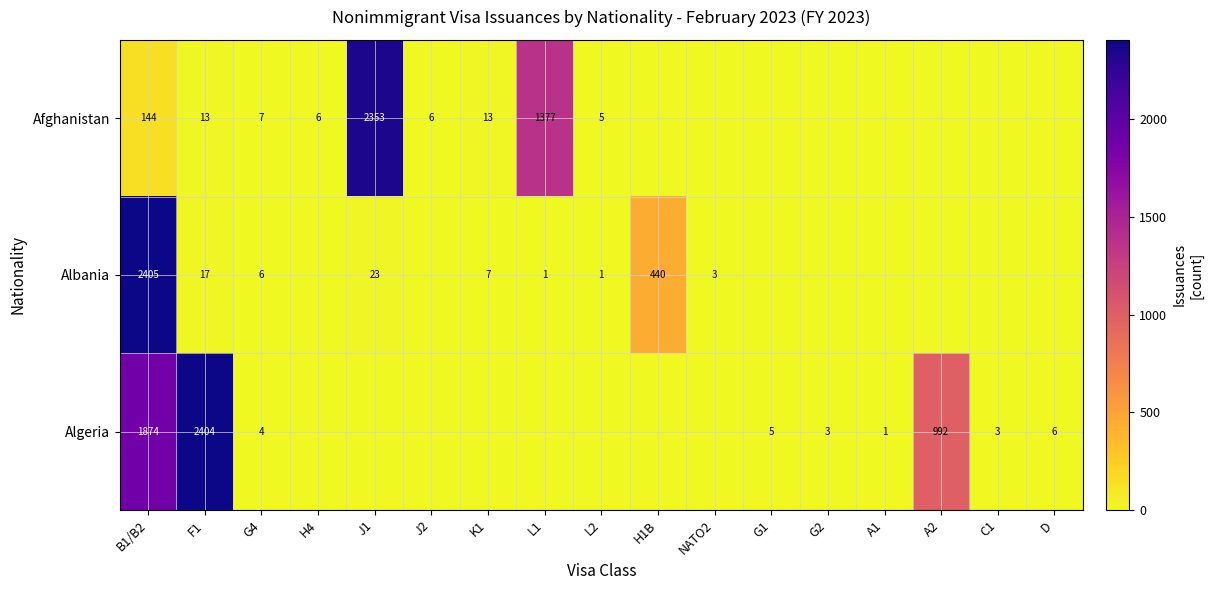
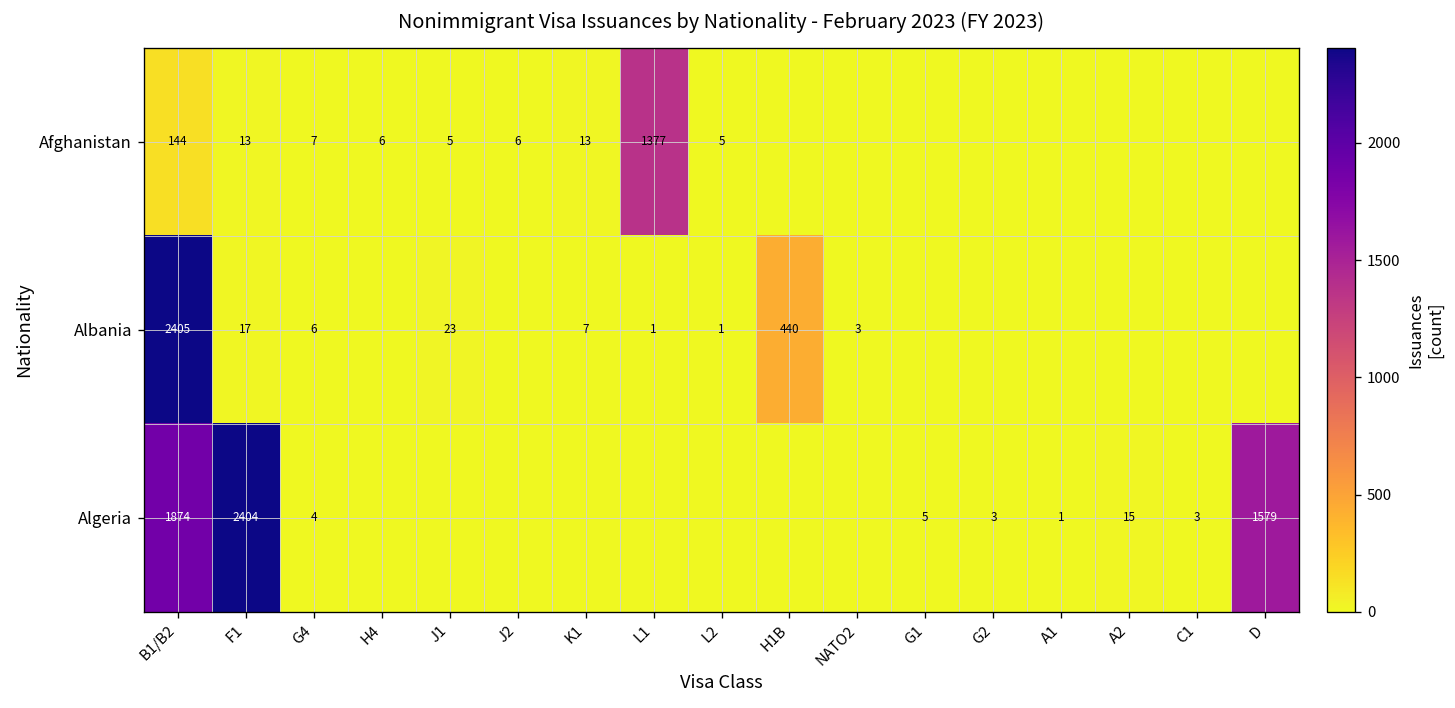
Afghanistan, J1: 2353 -> 5
Algeria, A2: 992 -> 15
Algeria, D: 6 -> 1579
